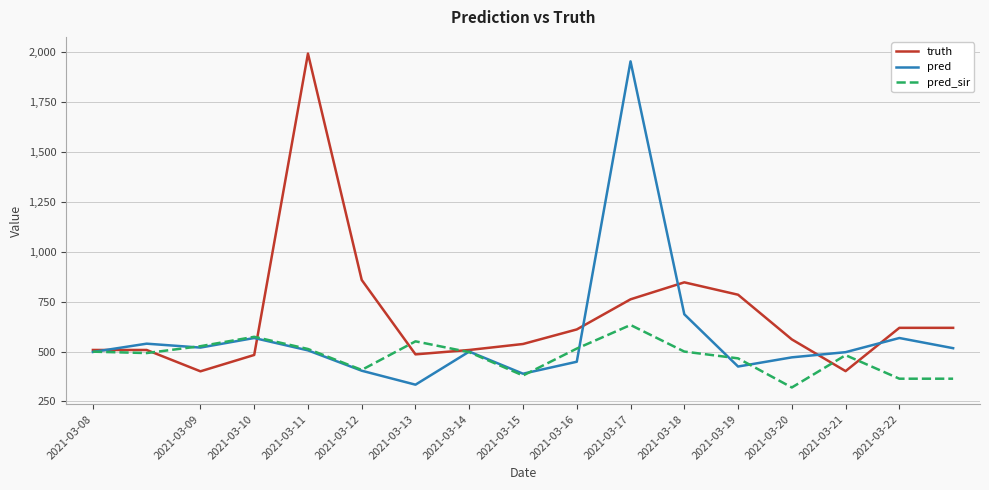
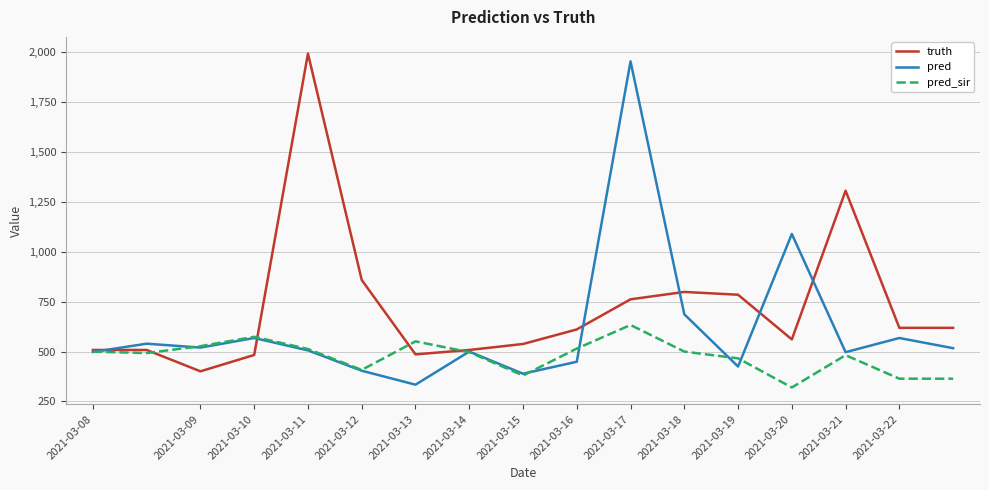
truth, 2021-03-18: 850 -> 800
pred, 2021-03-20: 470 -> 1,090
truth, 2021-03-21: 400 -> 1,310
